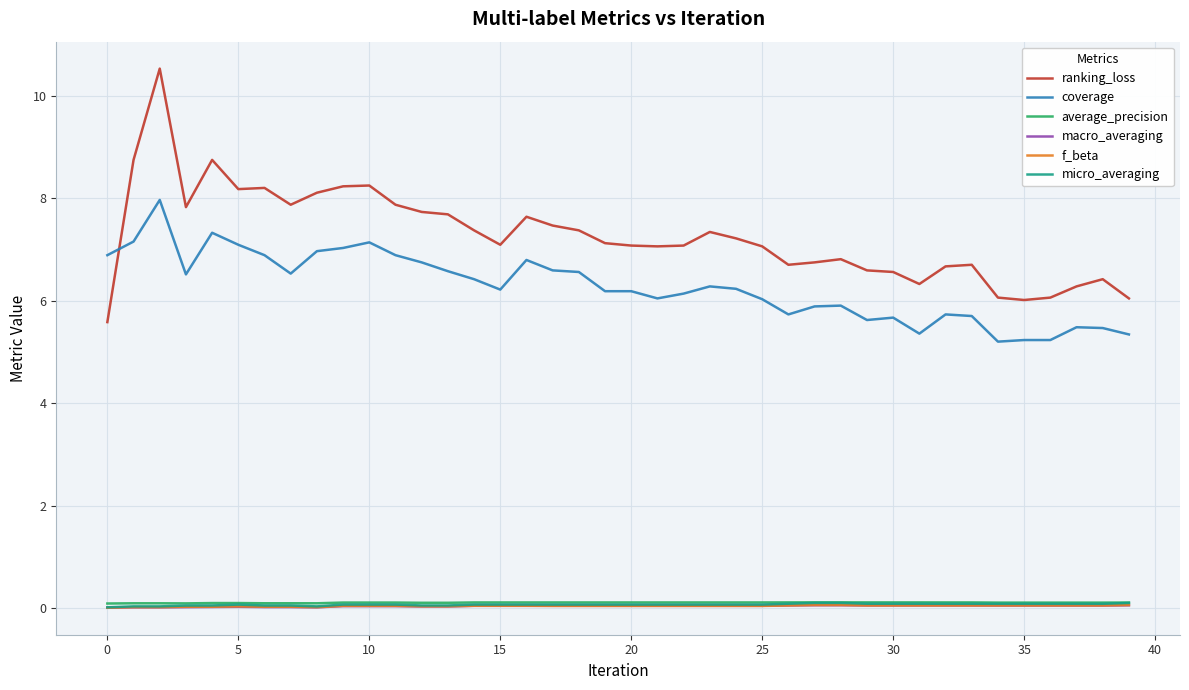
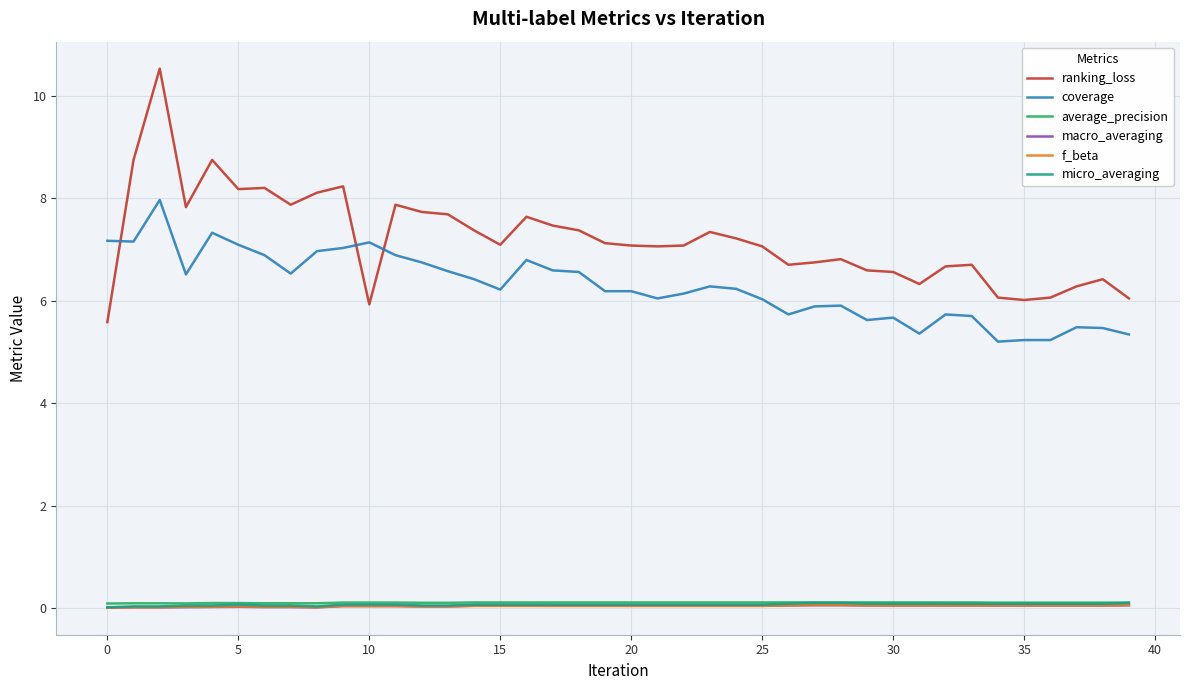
coverage, 0: 6.9 -> 7.2
ranking_loss, 10: 8.3 -> 5.9
